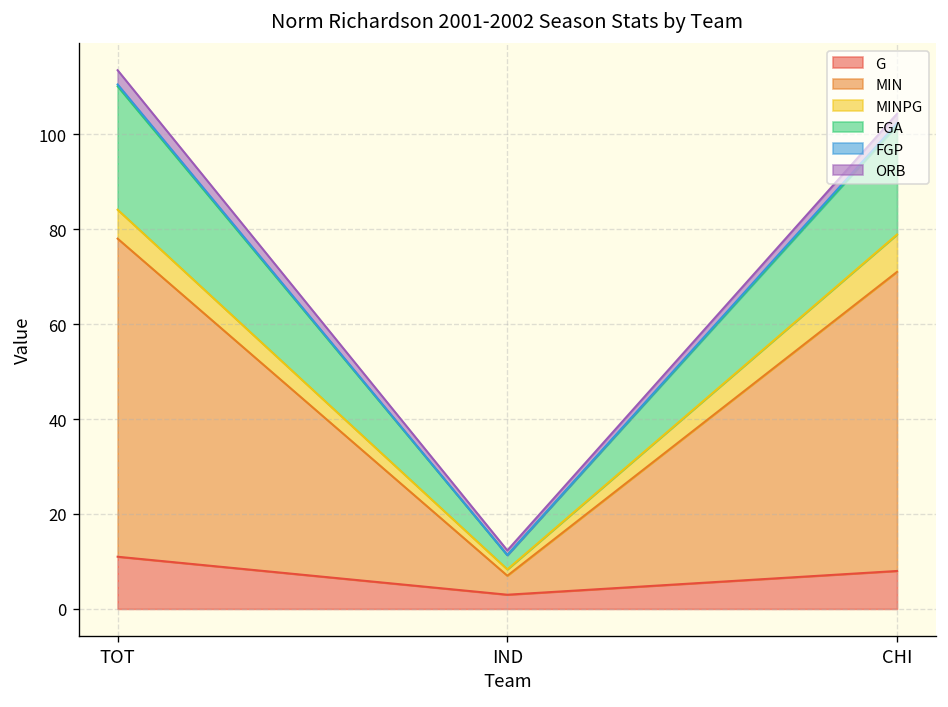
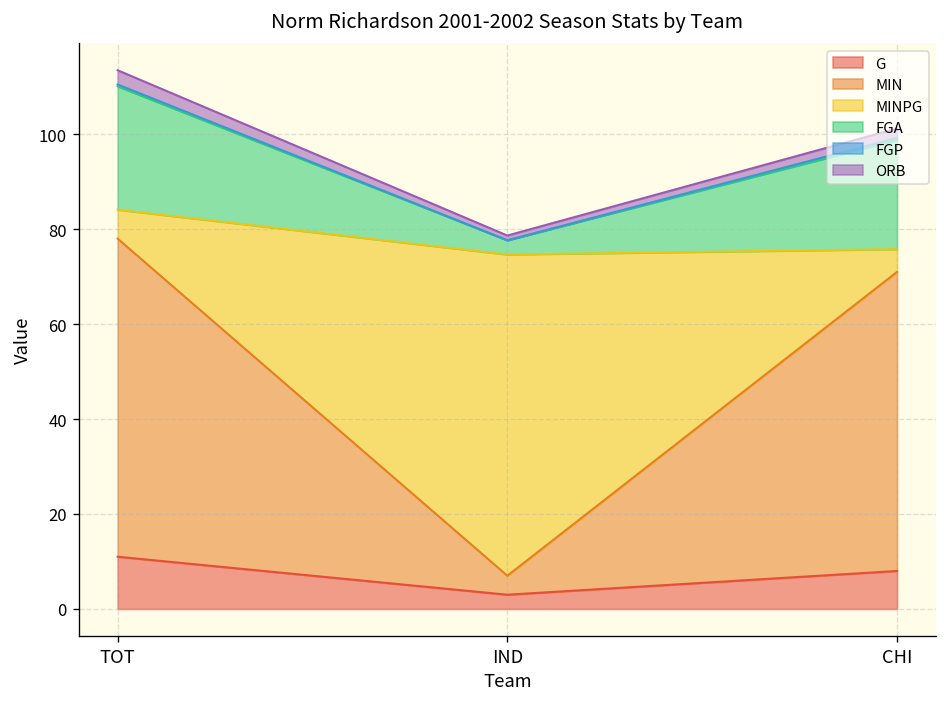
MINPG, IND: 1 -> 68
MINPG, CHI: 8 -> 5
